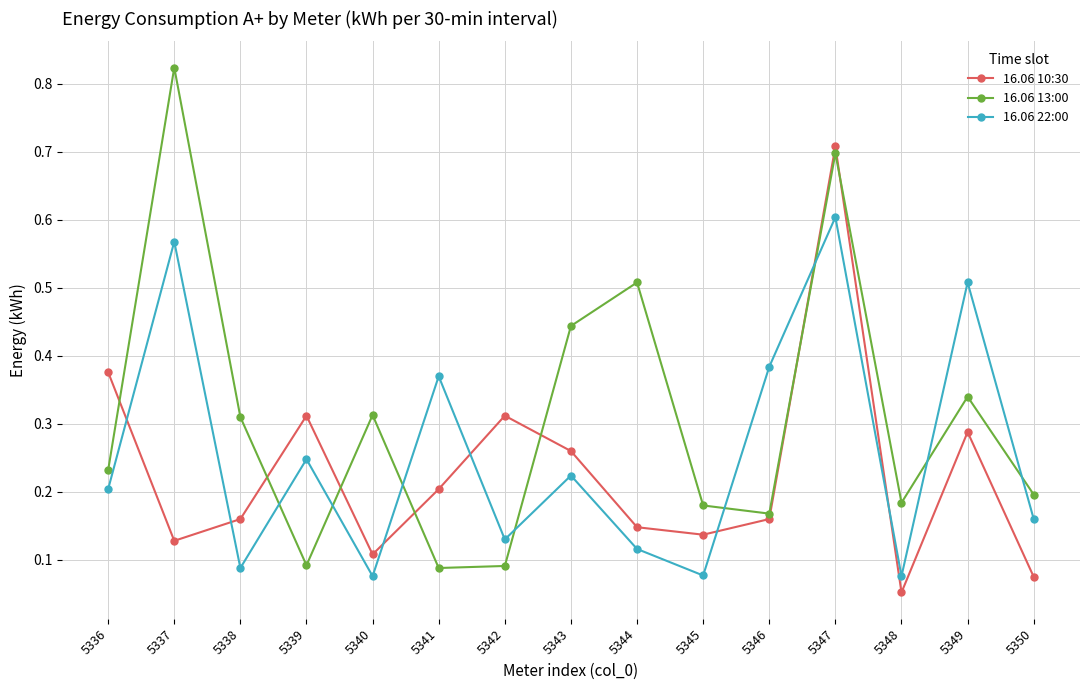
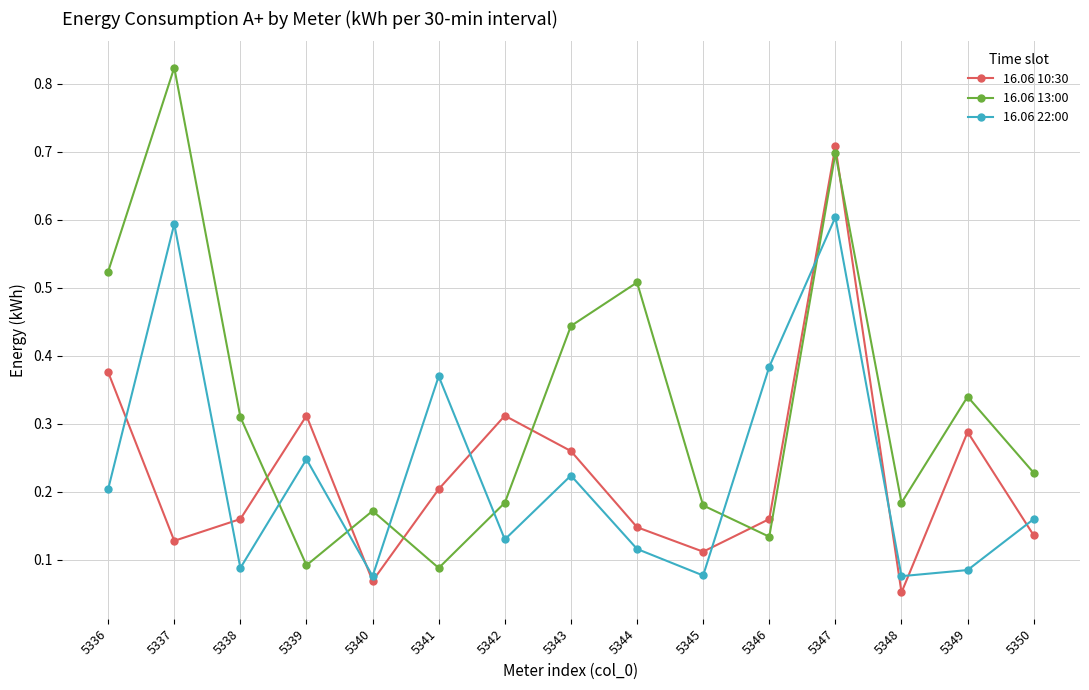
16.06 13:00, 5336: 0.23 -> 0.52
16.06 22:00, 5337: 0.57 -> 0.59
16.06 10:30, 5340: 0.11 -> 0.07
16.06 13:00, 5340: 0.31 -> 0.17
16.06 13:00, 5342: 0.09 -> 0.18
16.06 10:30, 5345: 0.14 -> 0.11
16.06 13:00, 5346: 0.17 -> 0.13
16.06 22:00, 5349: 0.51 -> 0.09
16.06 10:30, 5350: 0.08 -> 0.14
16.06 13:00, 5350: 0.20 -> 0.23
